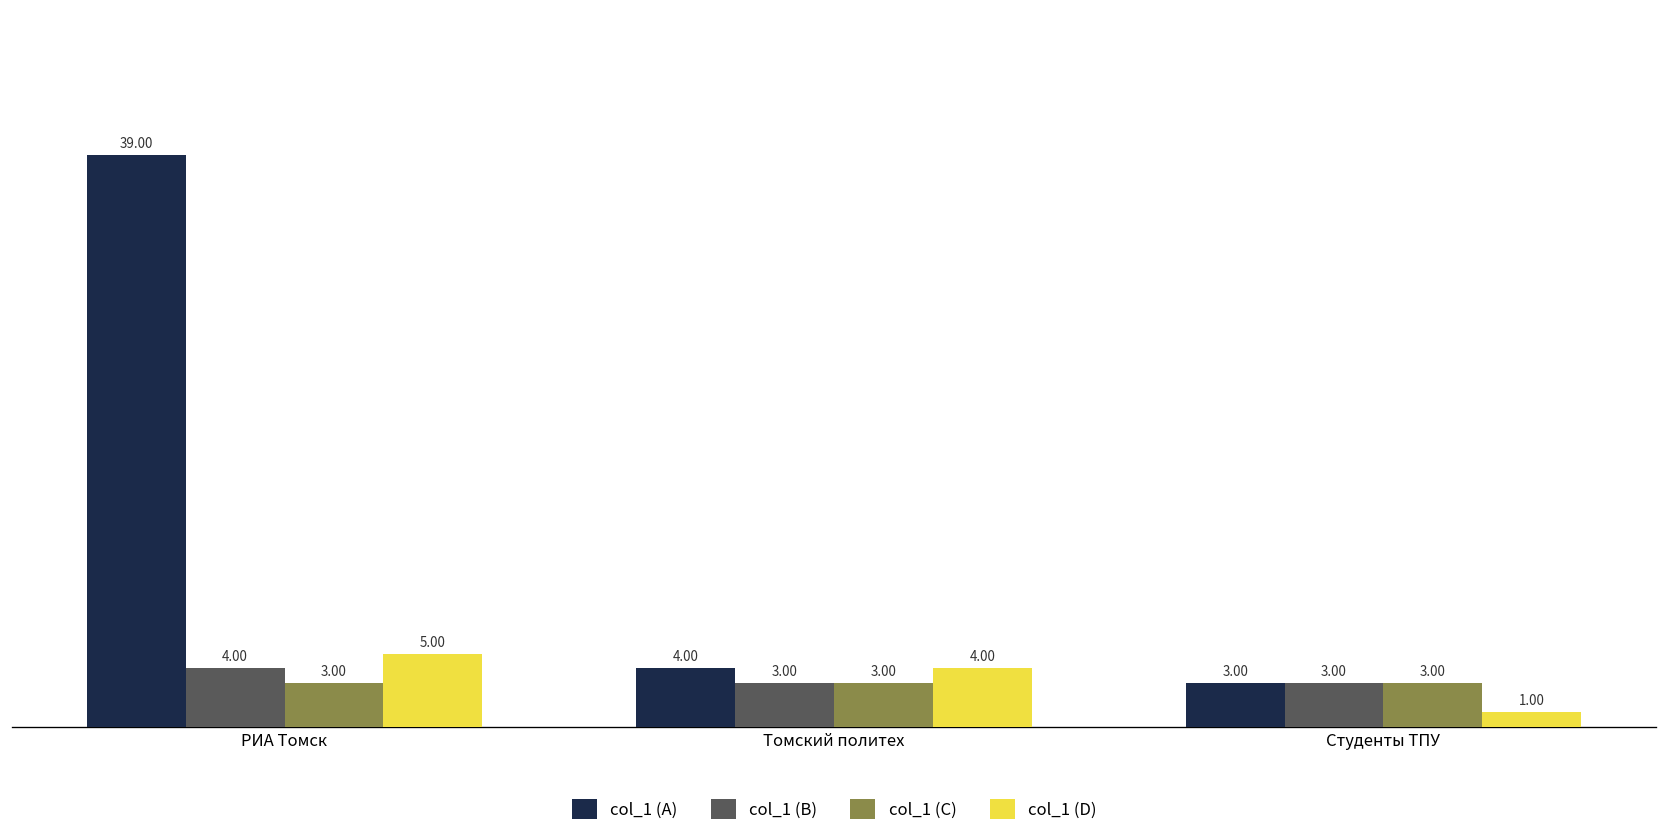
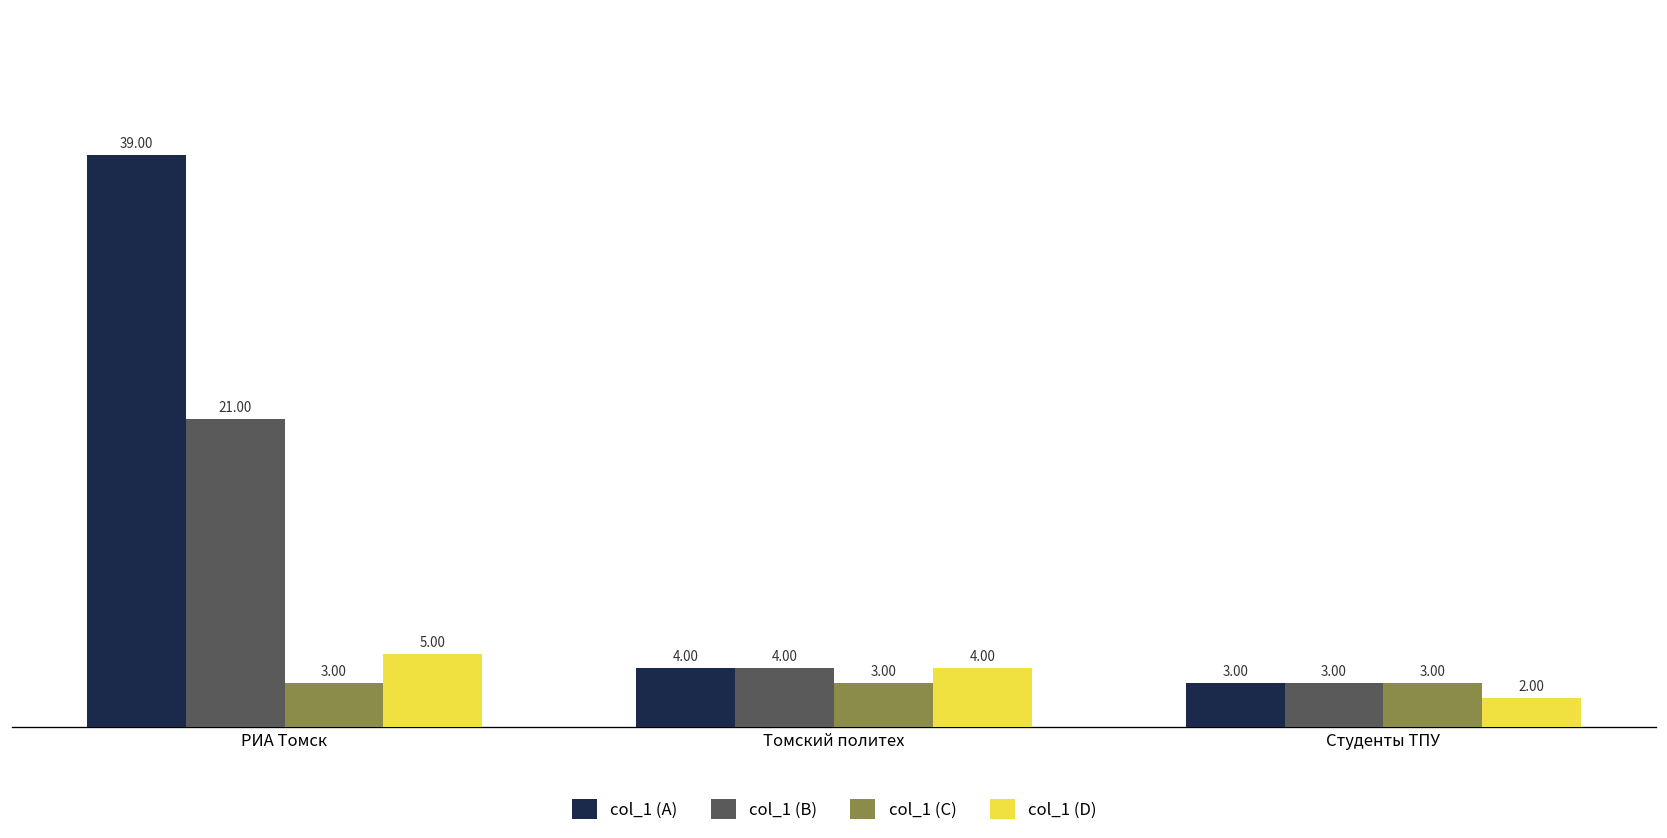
col_1 (B), РИА Томск: 4.00 -> 21.00
col_1 (B), Томский политех: 3.00 -> 4.00
col_1 (D), Студенты ТПУ: 1.00 -> 2.00
